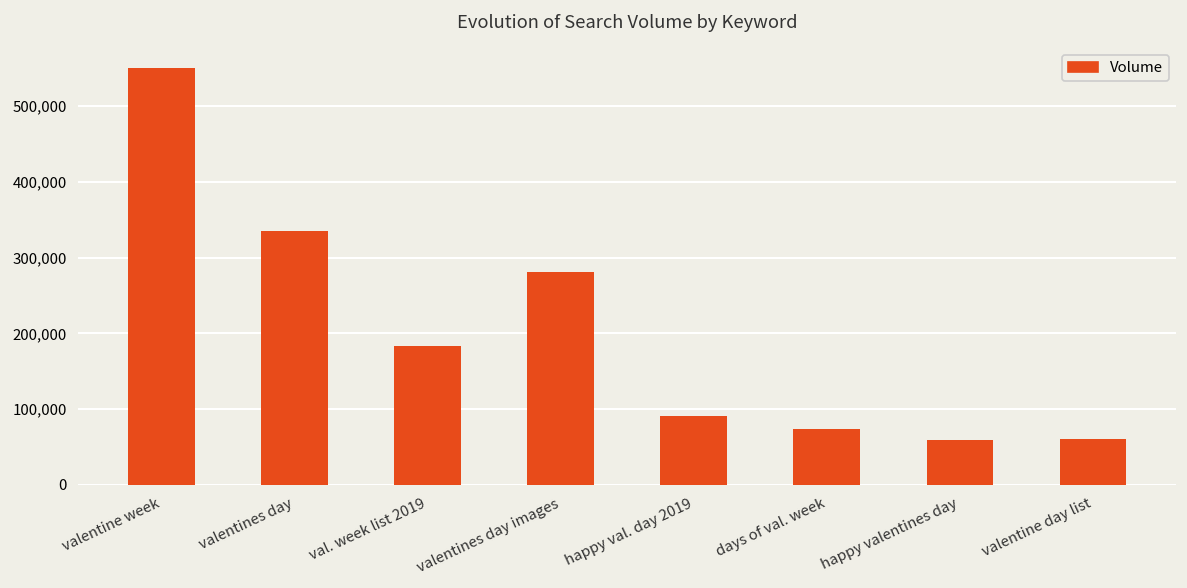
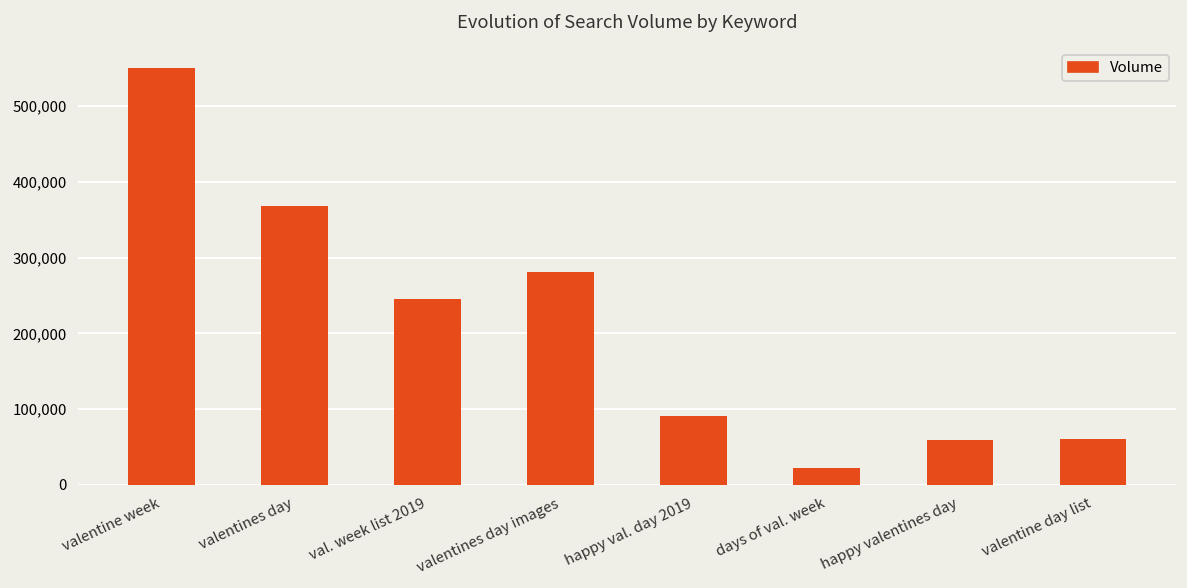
valentines day: 340,000 -> 370,000
val. week list 2019: 180,000 -> 250,000
days of val. week: 70,000 -> 20,000
